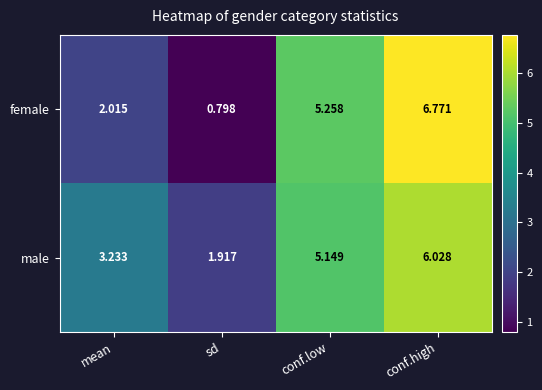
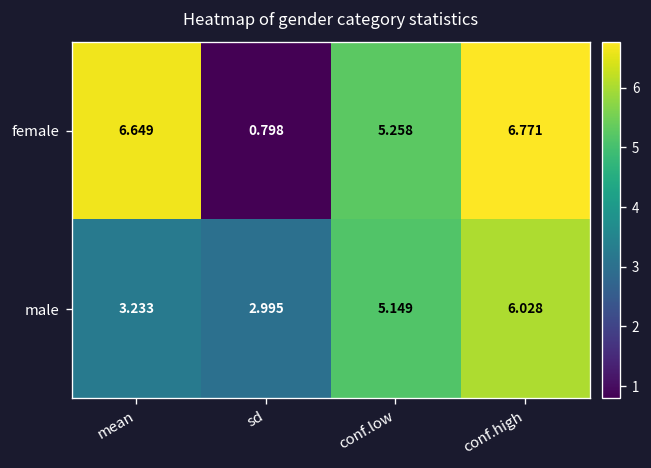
female, mean: 2.015 -> 6.649
male, sd: 1.917 -> 2.995
